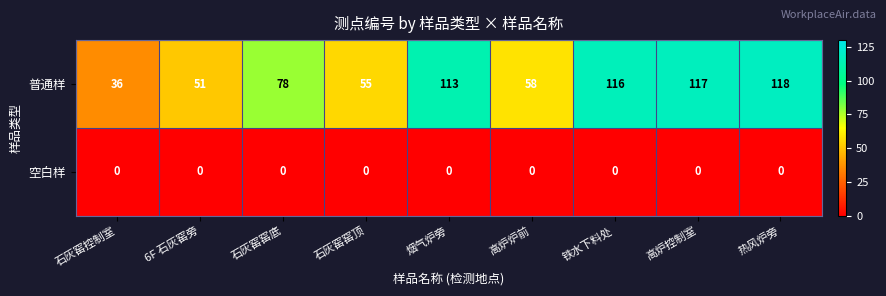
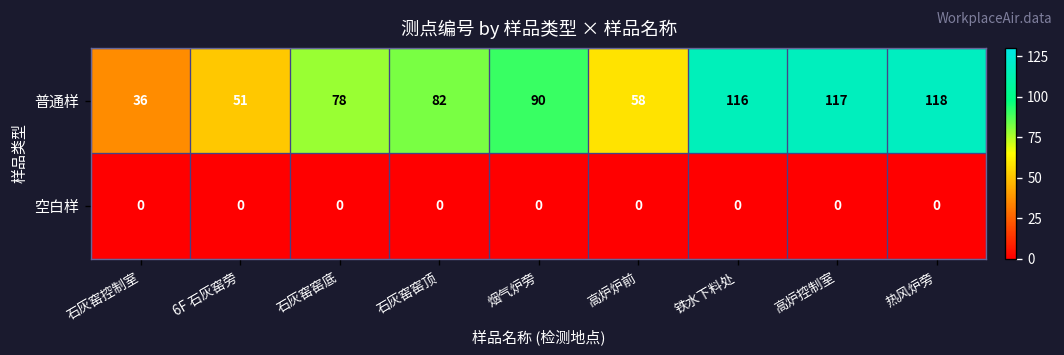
普通样, 石灰窑窑顶: 55 -> 82
普通样, 烟气炉旁: 113 -> 90
